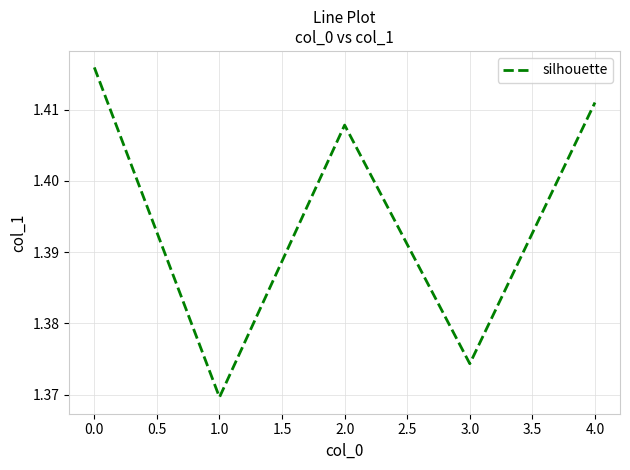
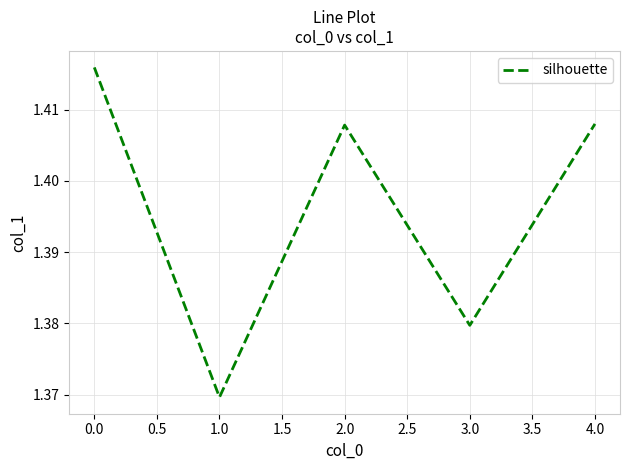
3.0: 1.374 -> 1.380
4.0: 1.411 -> 1.408
